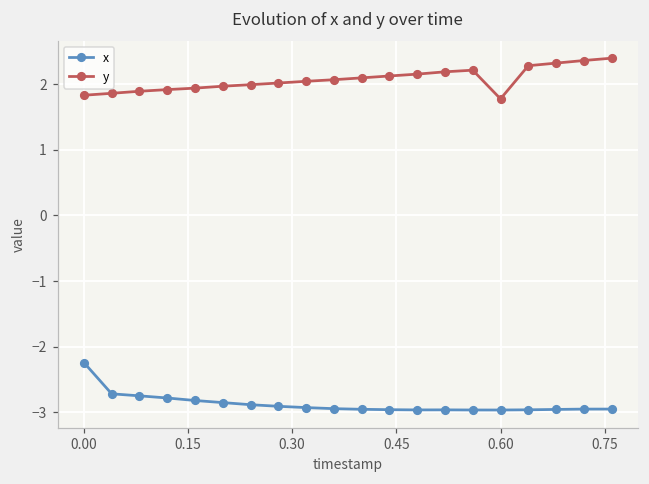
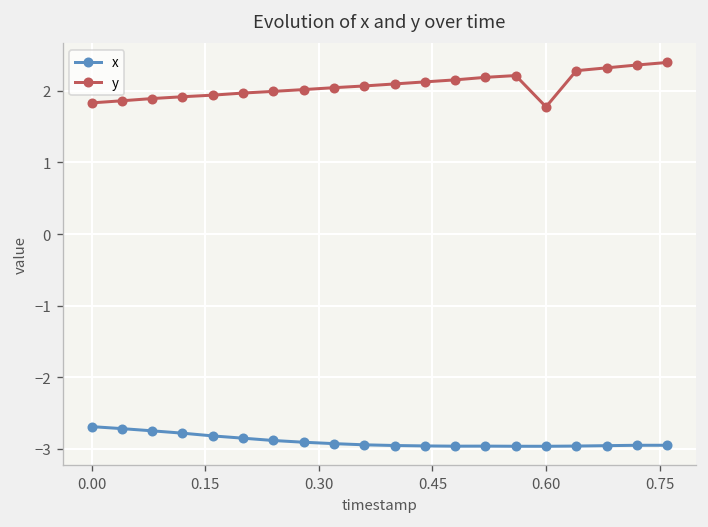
x, 0.00: -2.2 -> -2.7
